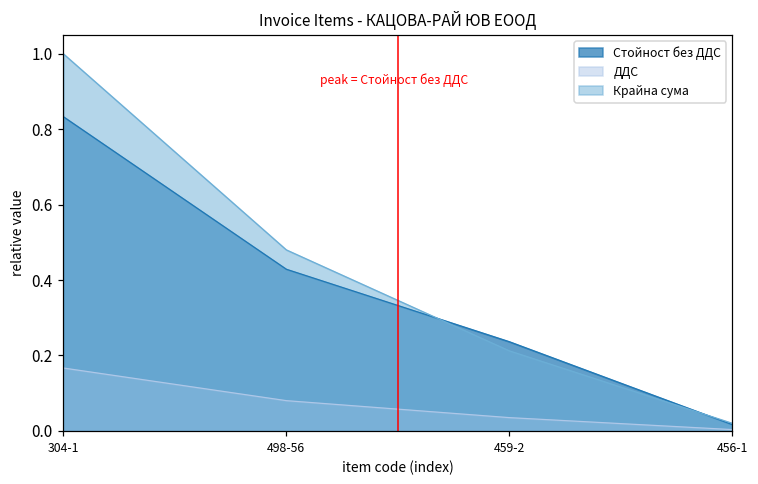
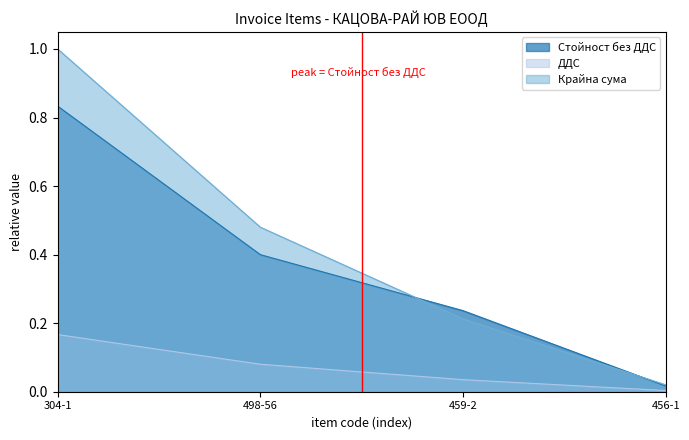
Стойност без ДДС, 498-56: 0.43 -> 0.40
